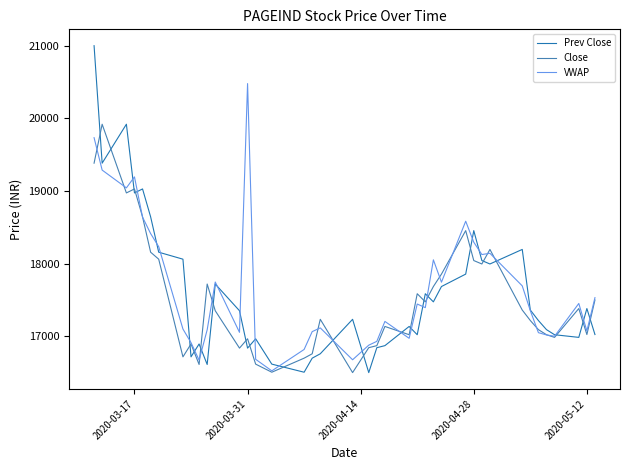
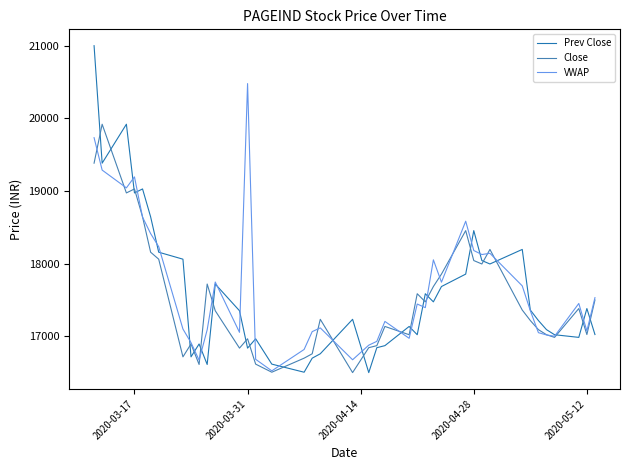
VWAP, 2020-04-28: 18300 -> 18200
